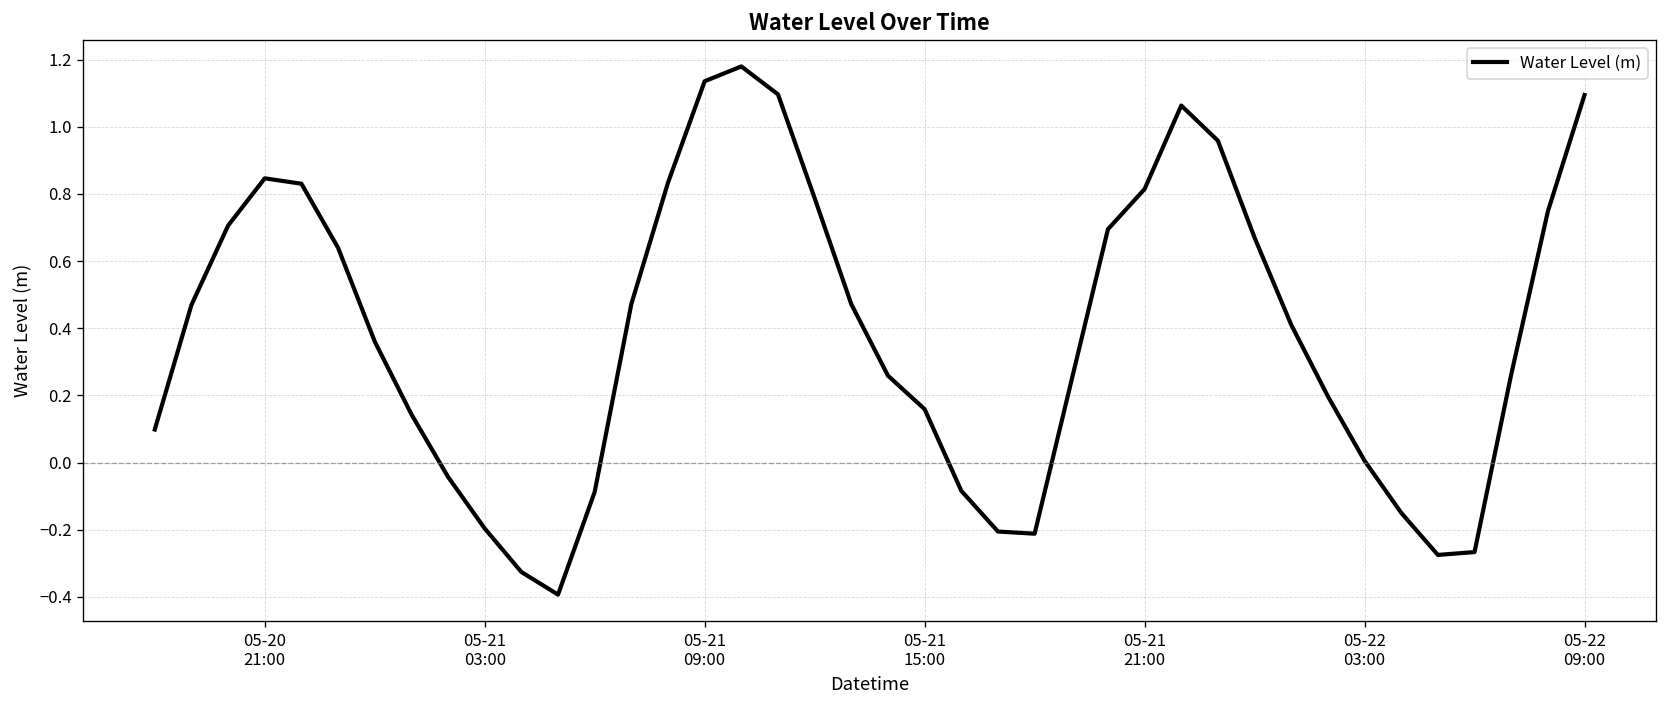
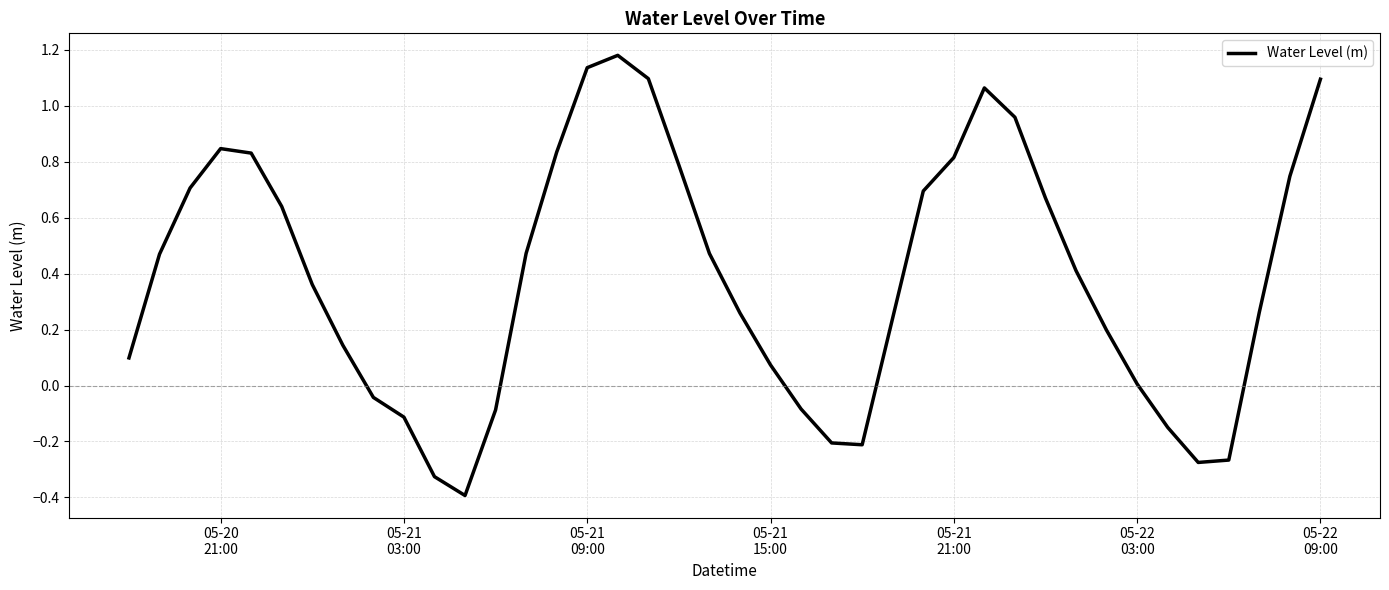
05-21 03:00: -0.20 -> -0.11
05-21 15:00: 0.16 -> 0.07
